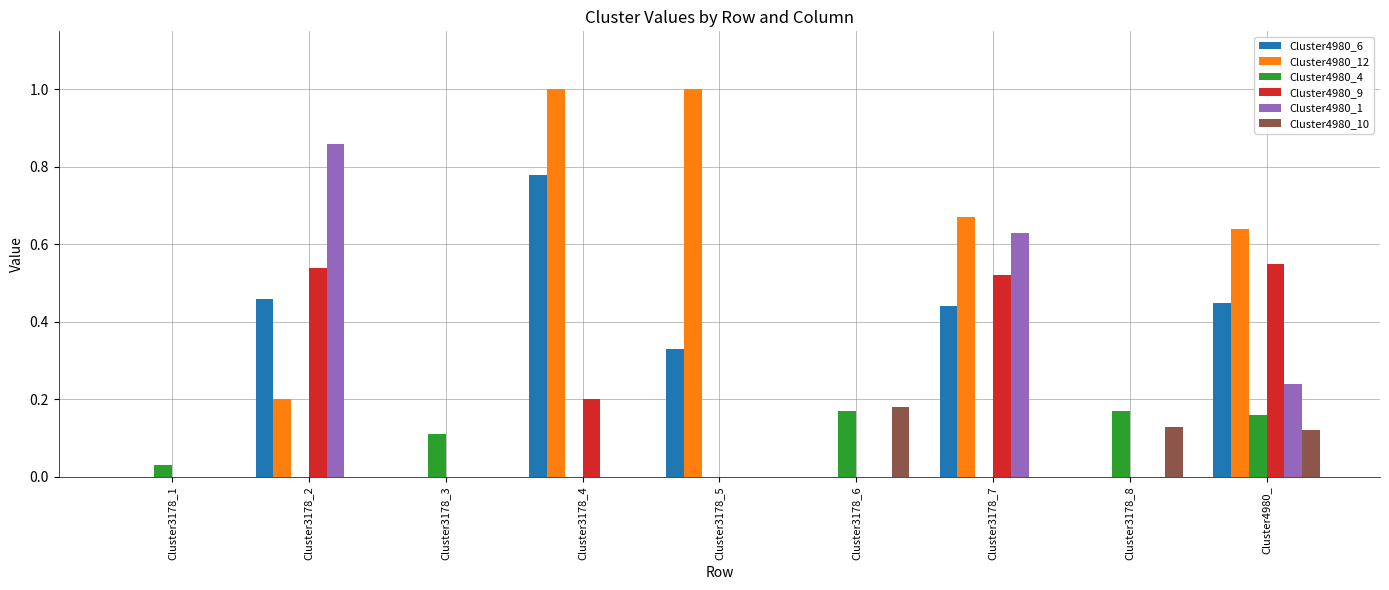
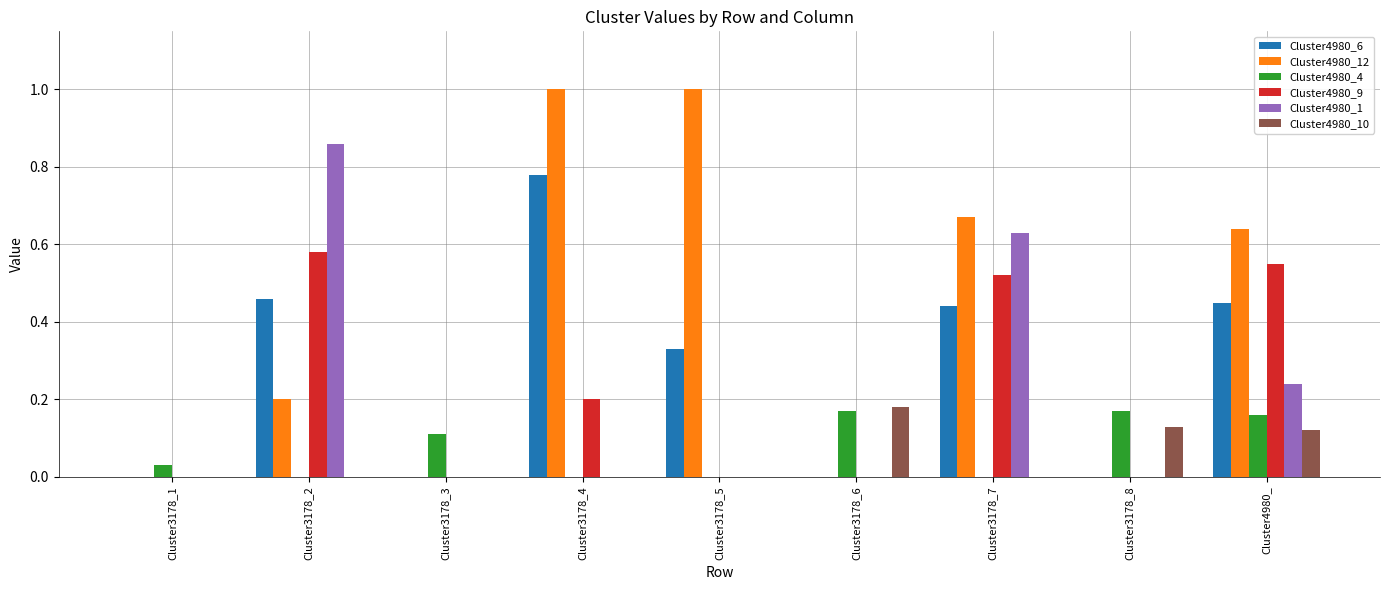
Cluster4980_9, Cluster3178_2: 0.54 -> 0.58
